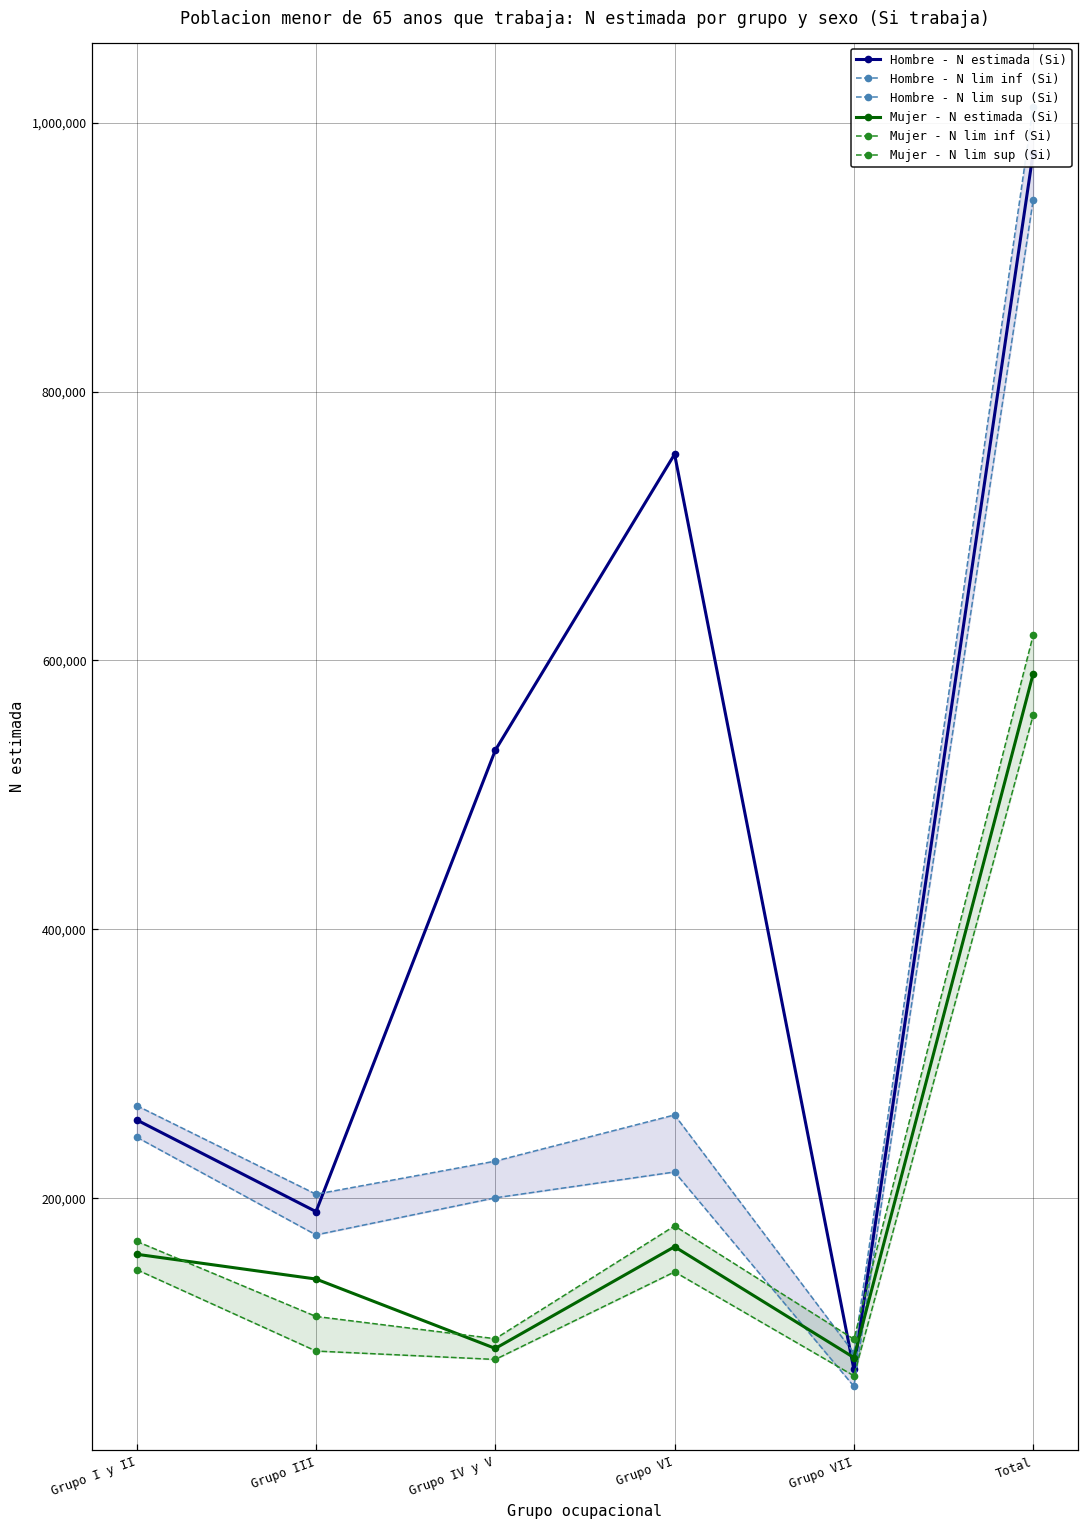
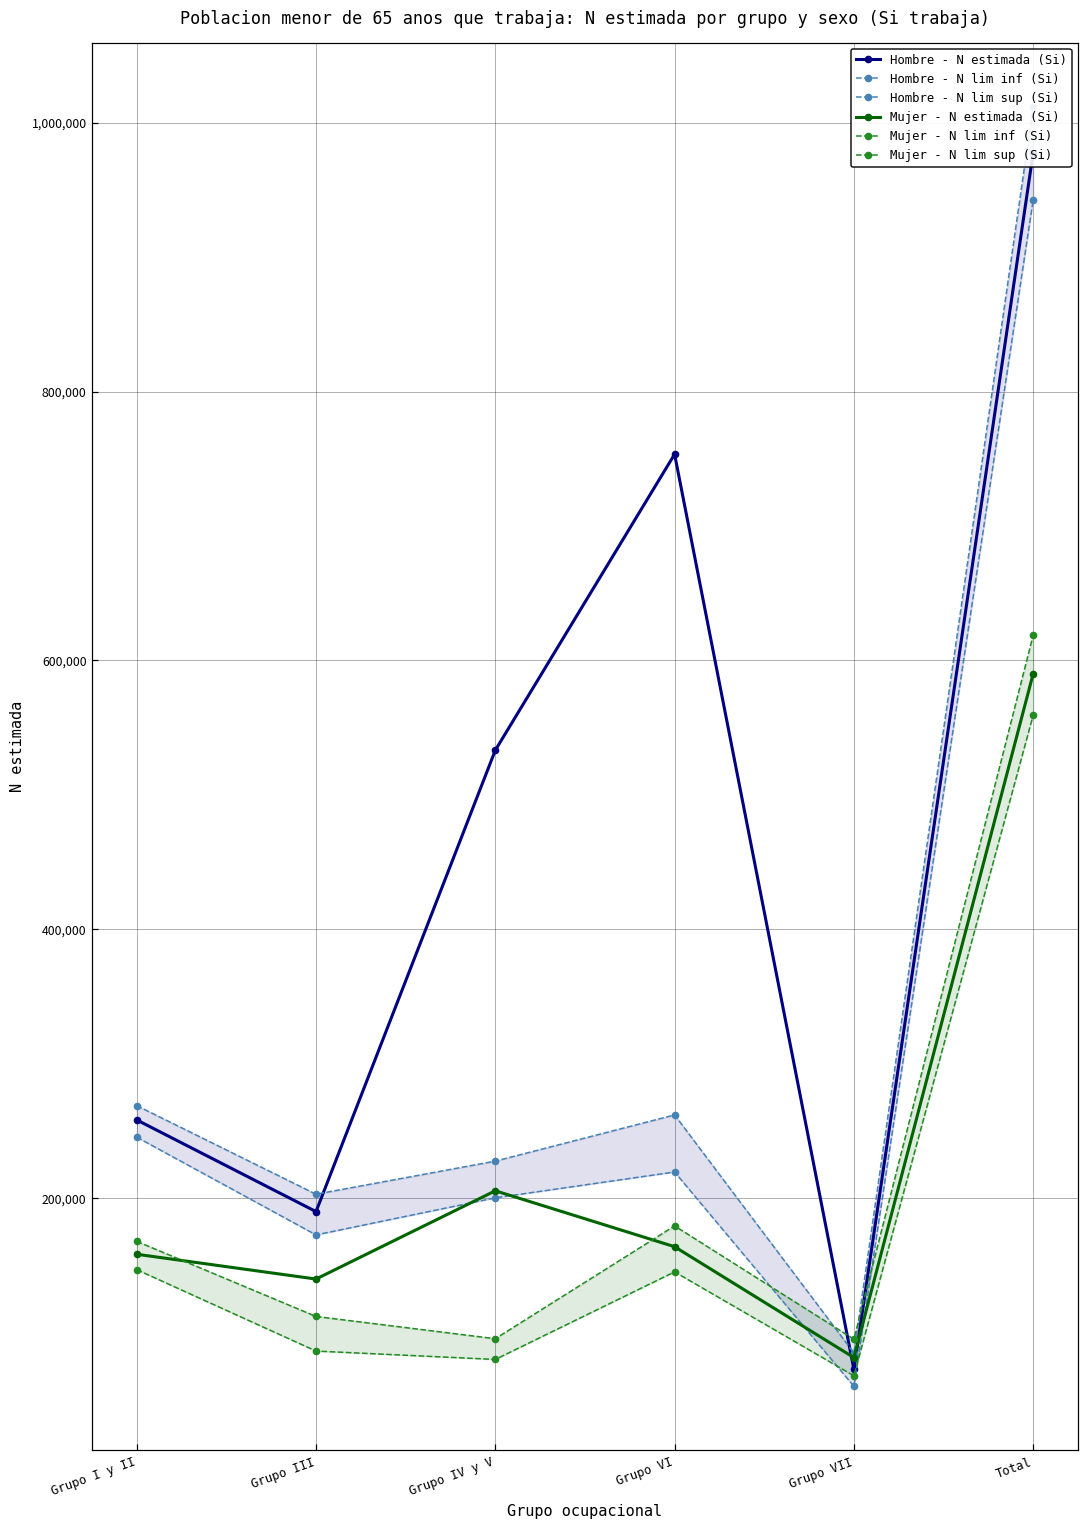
Mujer - N estimada (Si), Grupo IV y V: 88,000 -> 205,000
